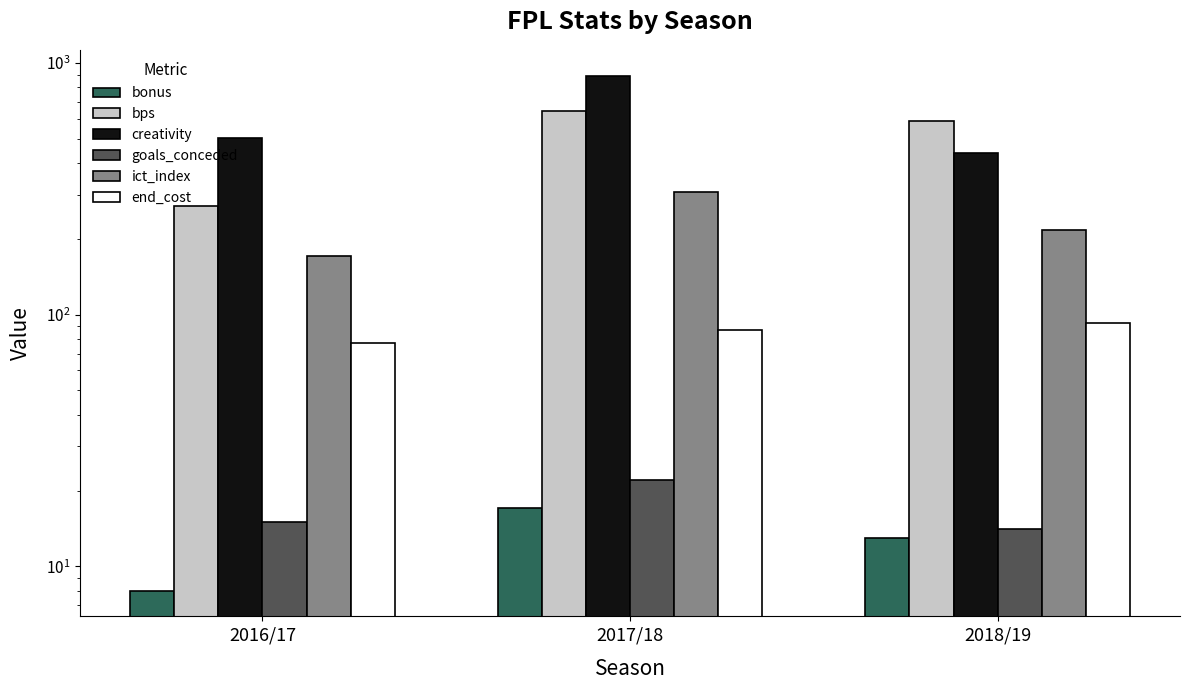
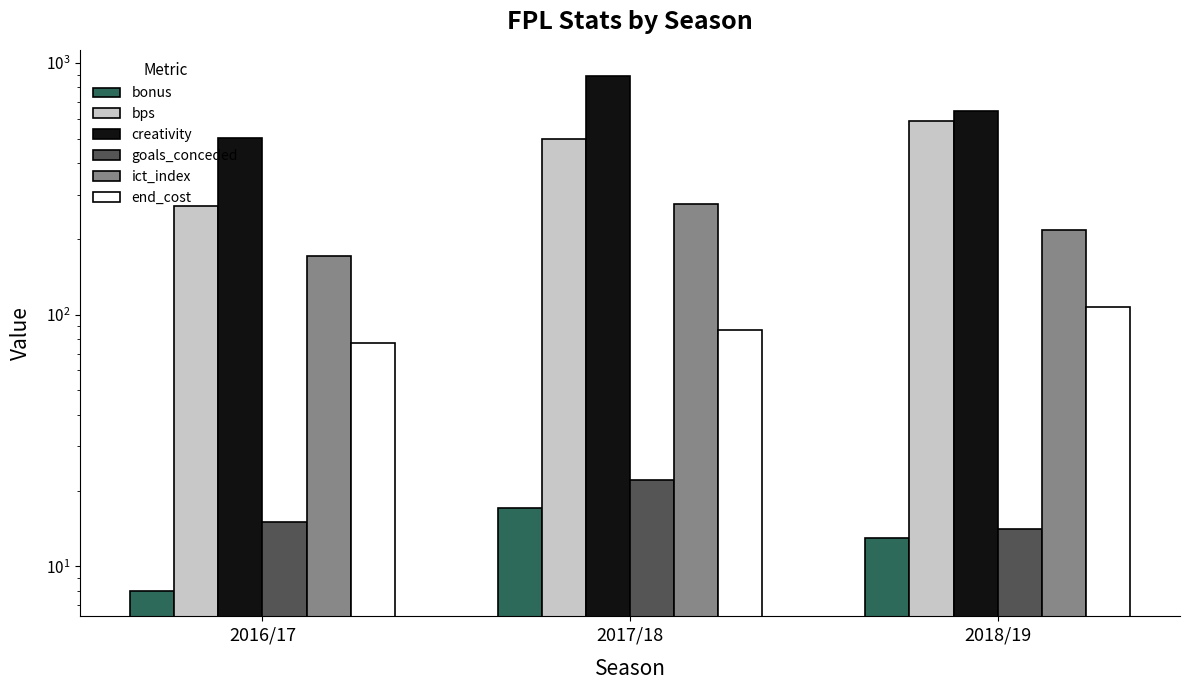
bps, 2017/18: 650 -> 500
ict_index, 2017/18: 310 -> 270
creativity, 2018/19: 440 -> 650
end_cost, 2018/19: 93 -> 107
